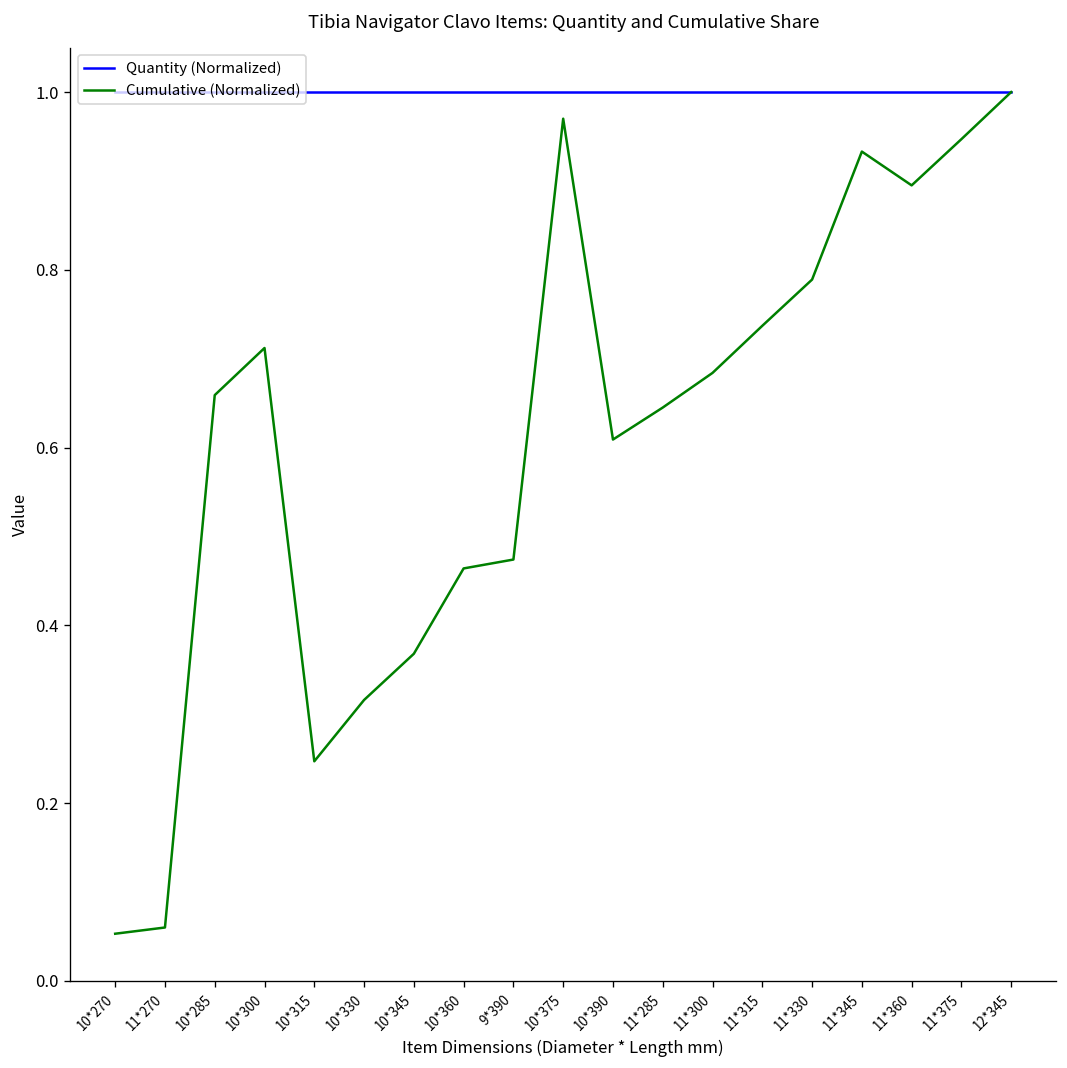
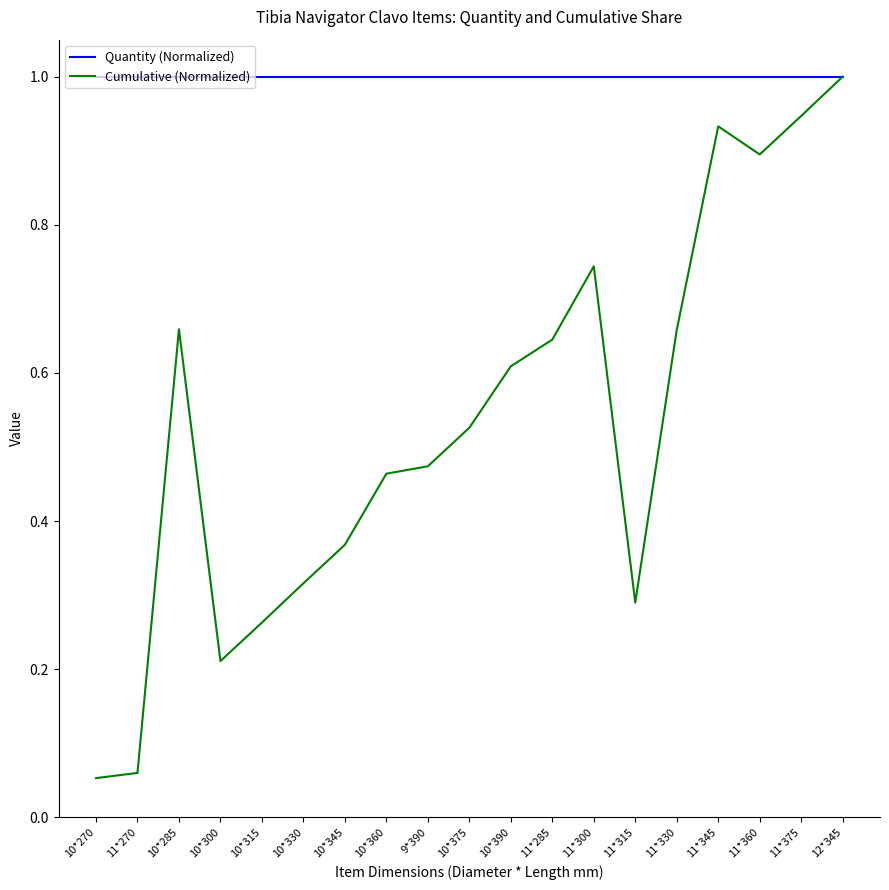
Cumulative (Normalized), 10*300: 0.71 -> 0.21
Cumulative (Normalized), 10*315: 0.25 -> 0.26
Cumulative (Normalized), 10*375: 0.97 -> 0.53
Cumulative (Normalized), 11*300: 0.68 -> 0.74
Cumulative (Normalized), 11*315: 0.74 -> 0.29
Cumulative (Normalized), 11*330: 0.79 -> 0.66
